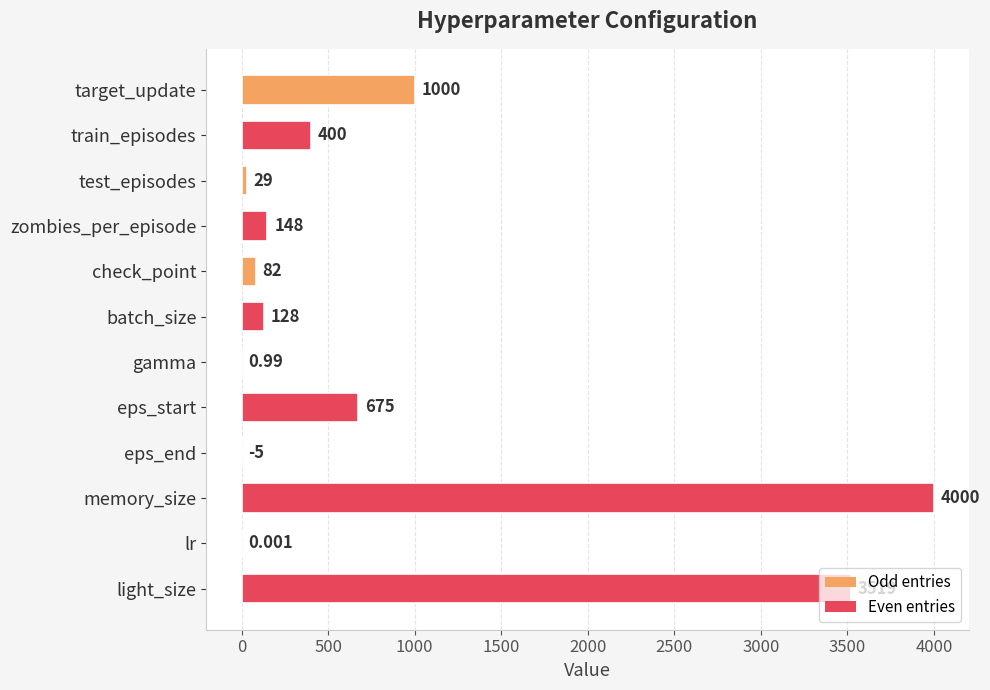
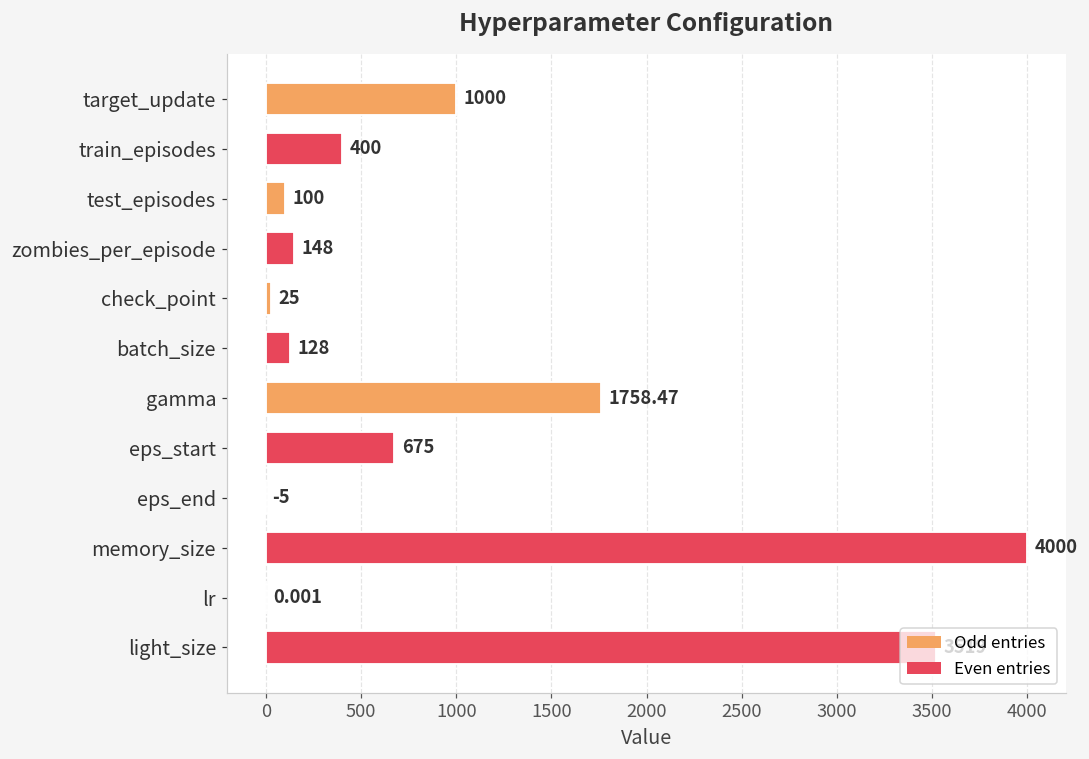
test_episodes: 29 -> 100
check_point: 82 -> 25
gamma: 0.99 -> 1758.47
